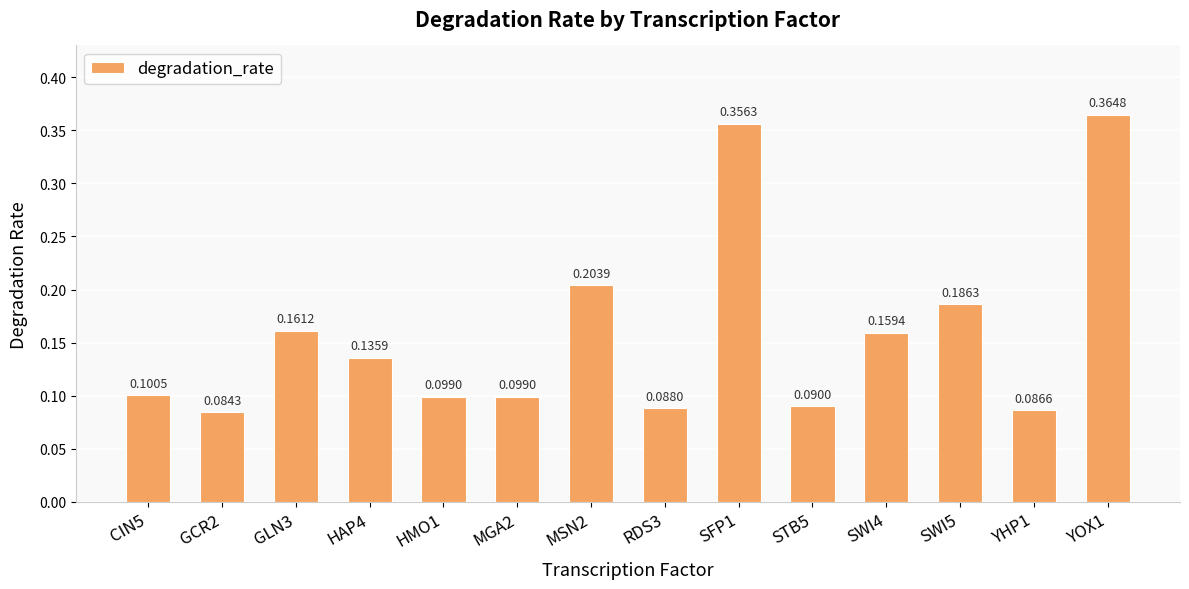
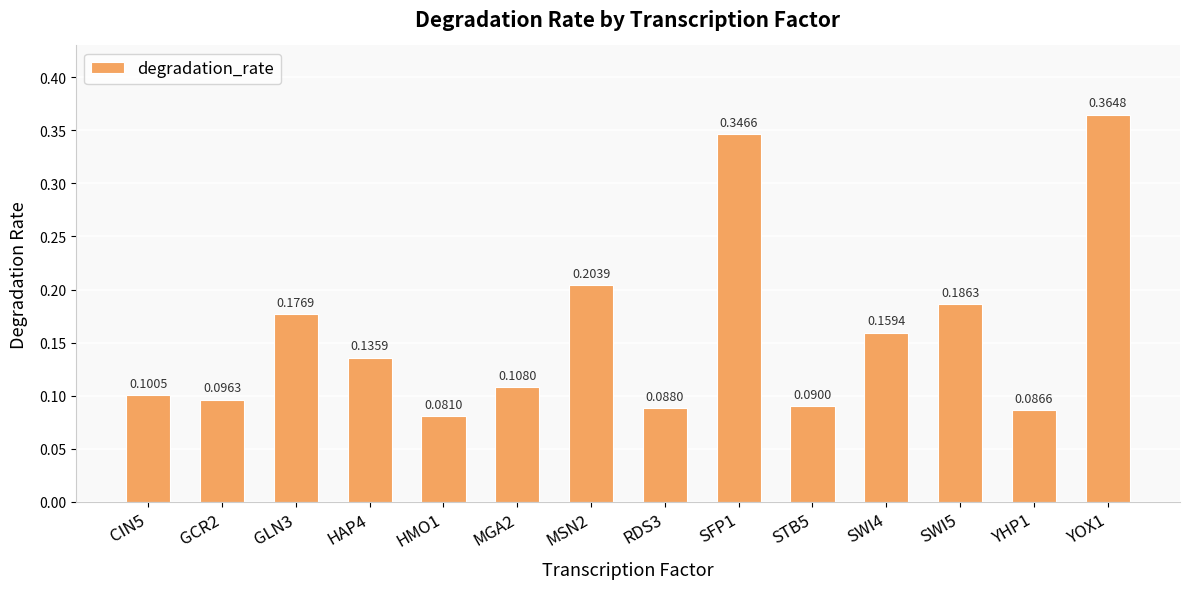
GCR2: 0.0843 -> 0.0963
GLN3: 0.1612 -> 0.1769
HMO1: 0.0990 -> 0.0810
MGA2: 0.0990 -> 0.1080
SFP1: 0.3563 -> 0.3466
